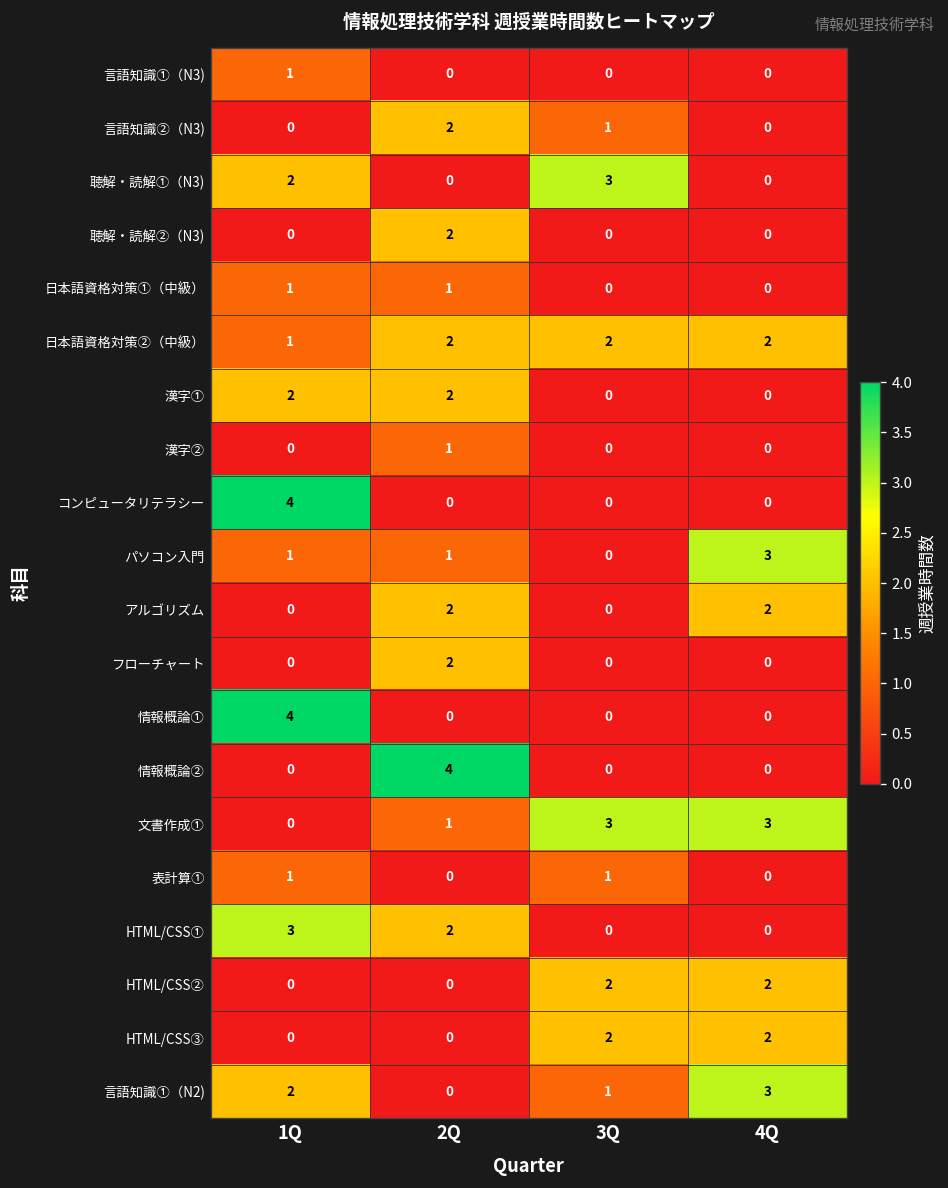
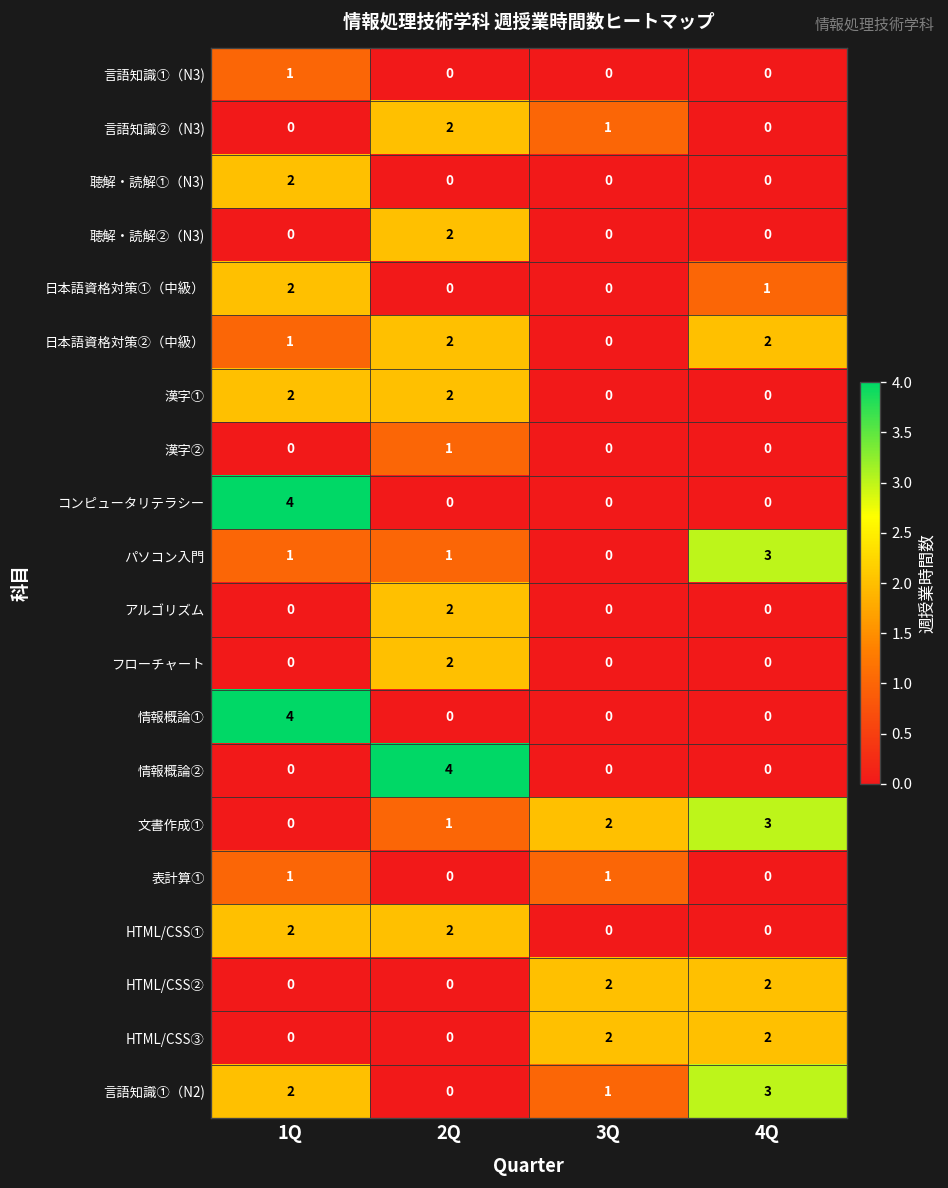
聴解・読解①（N3), 3Q: 3 -> 0
日本語資格対策①（中級）, 1Q: 1 -> 2
日本語資格対策①（中級）, 2Q: 1 -> 0
日本語資格対策①（中級）, 4Q: 0 -> 1
日本語資格対策②（中級）, 3Q: 2 -> 0
アルゴリズム, 4Q: 2 -> 0
文書作成①, 3Q: 3 -> 2
HTML/CSS①, 1Q: 3 -> 2
